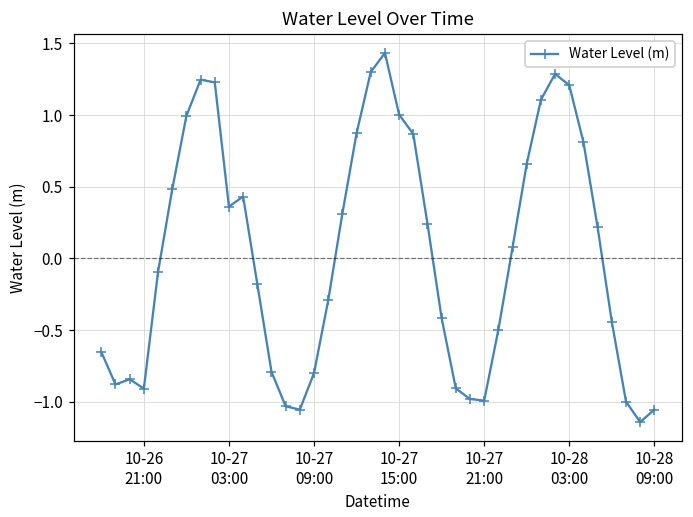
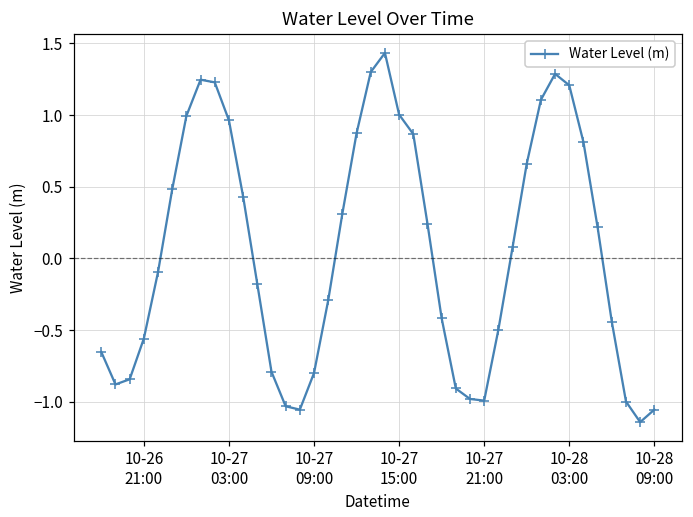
10-26 21:00: -0.91 -> -0.56
10-27 03:00: 0.36 -> 0.96
